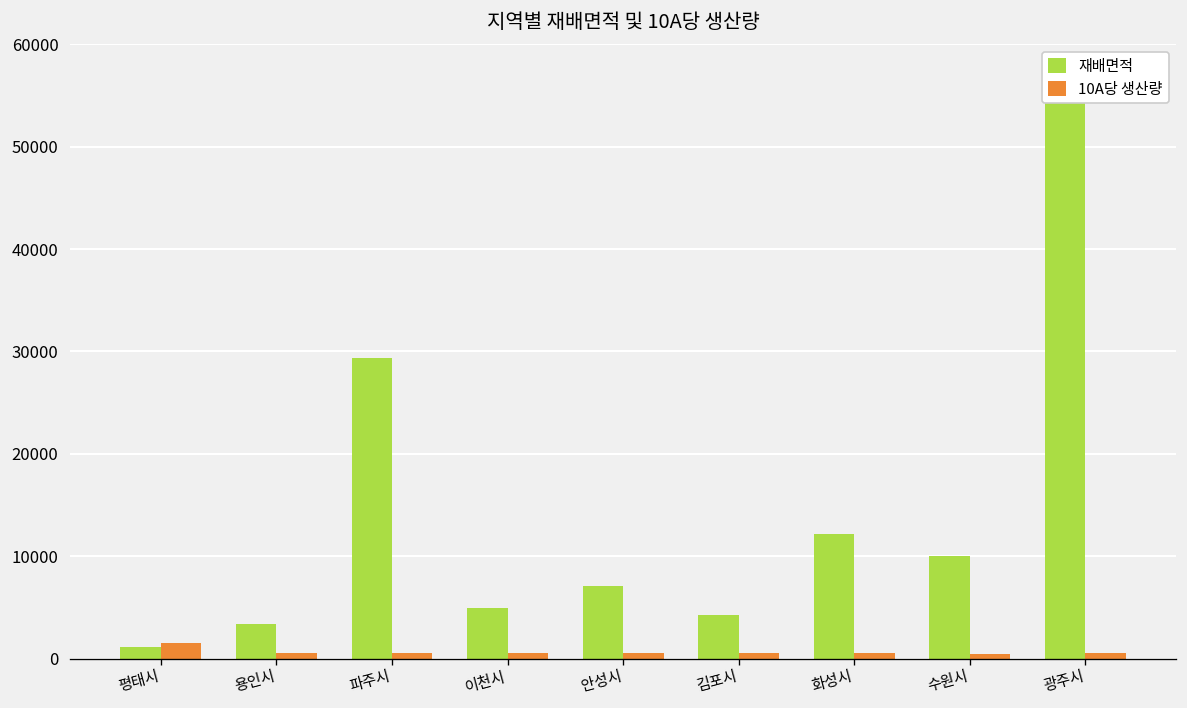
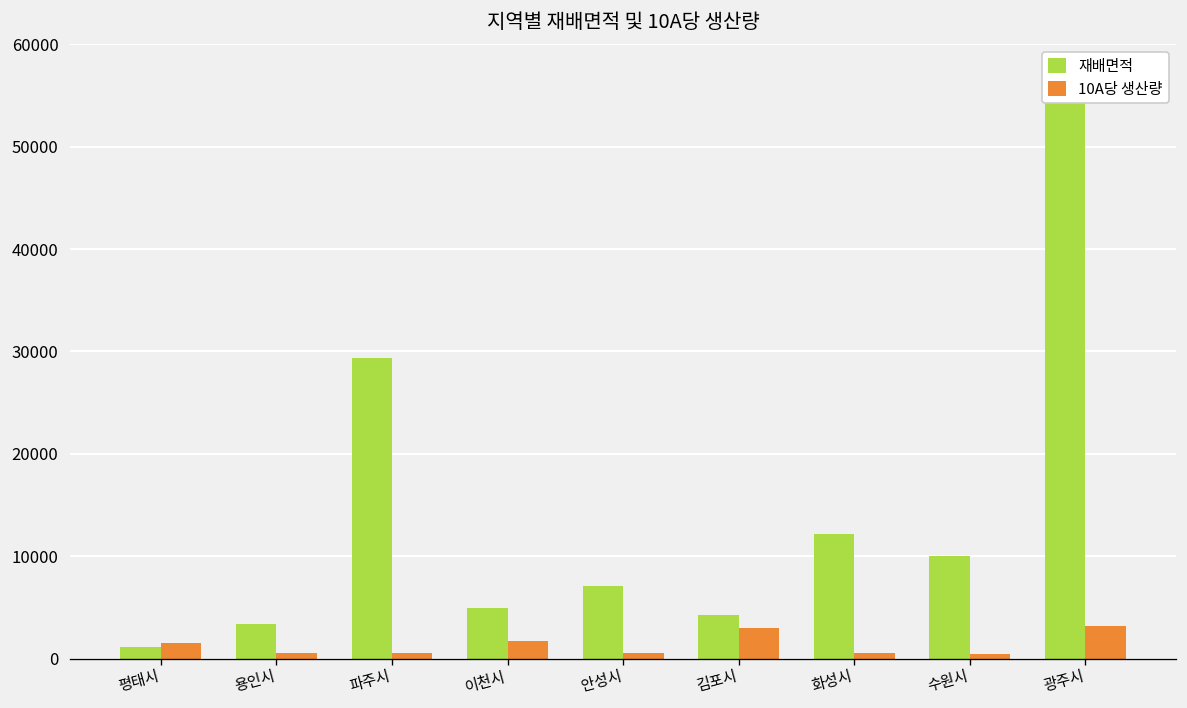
10A당 생산량, 이천시: 1000 -> 2000
10A당 생산량, 김포시: 0 -> 3000
10A당 생산량, 광주시: 1000 -> 3000
